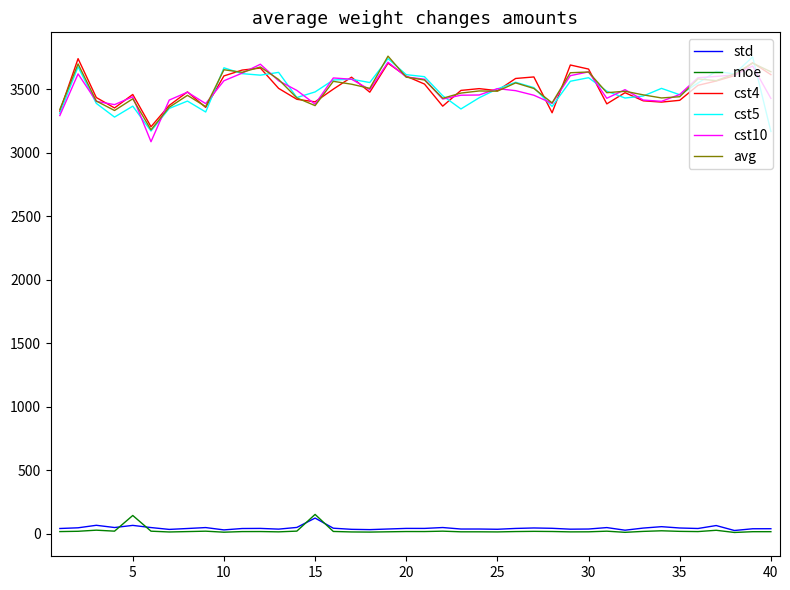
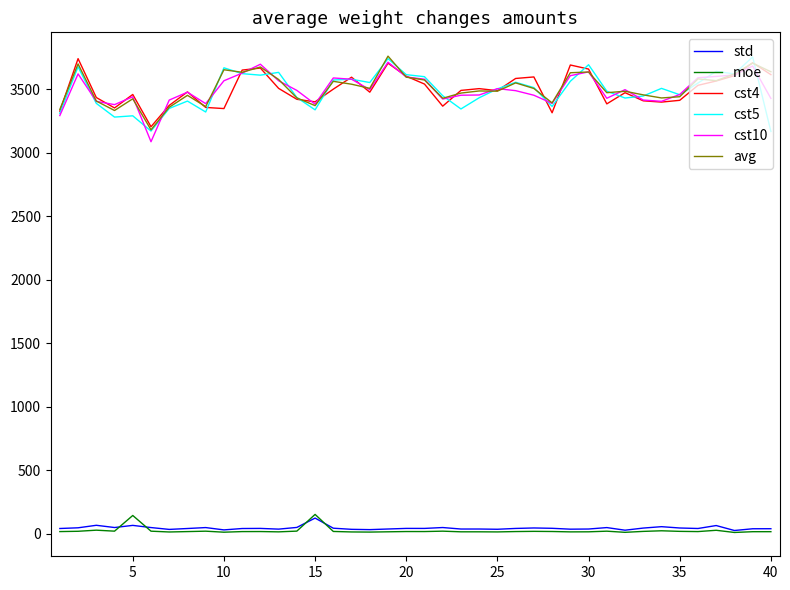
cst5, 5: 3370 -> 3290
cst4, 10: 3610 -> 3350
cst5, 15: 3480 -> 3340
cst5, 30: 3590 -> 3690
